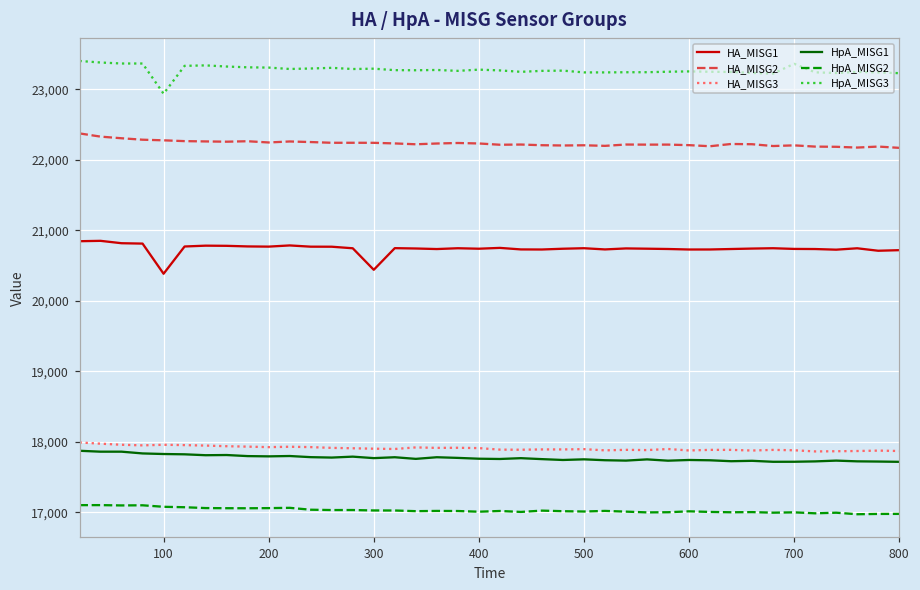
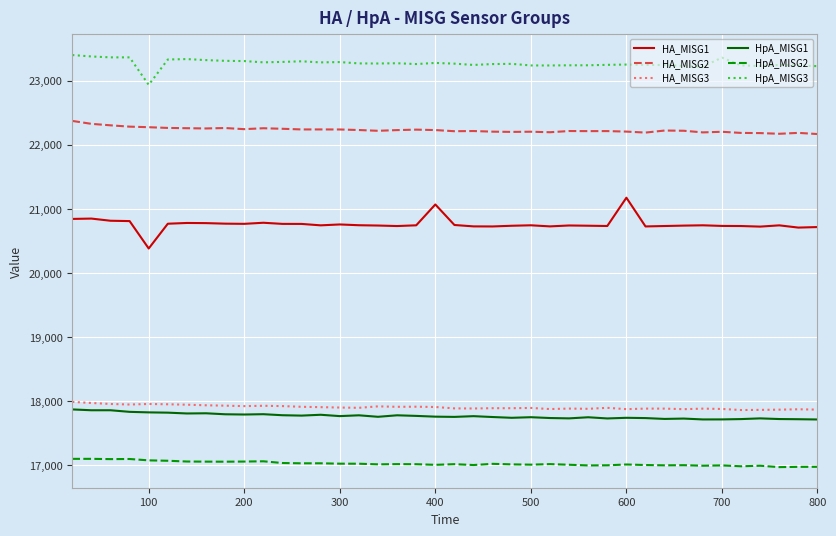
HA_MISG1, 300: 20,400 -> 20,800
HA_MISG1, 400: 20,700 -> 21,100
HA_MISG1, 600: 20,700 -> 21,200
